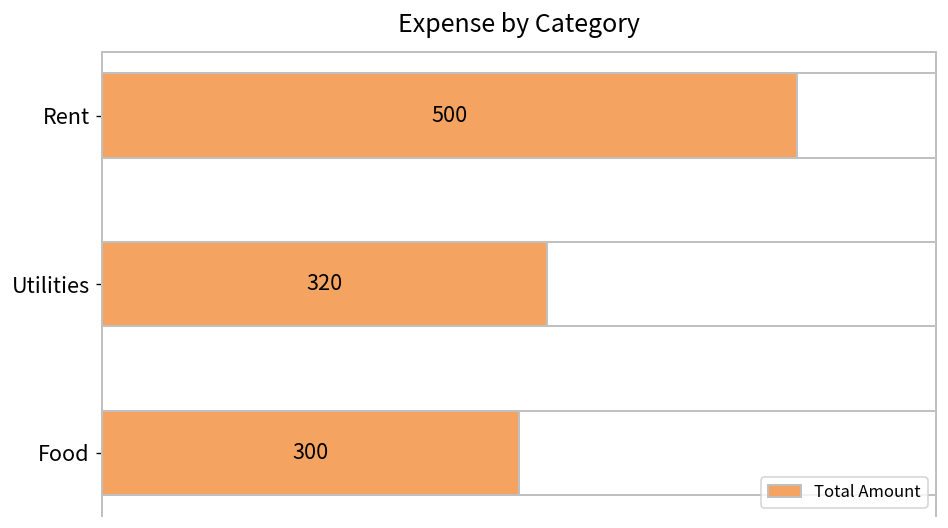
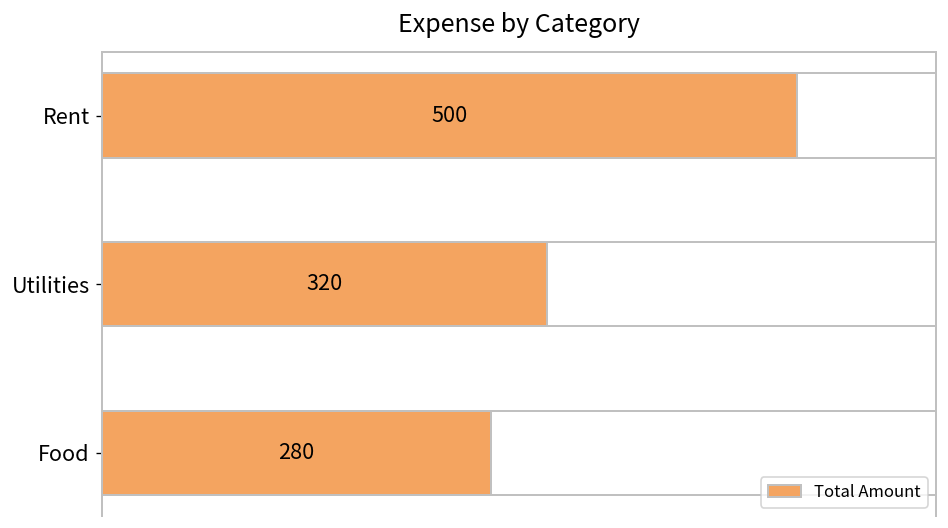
Food: 300 -> 280
